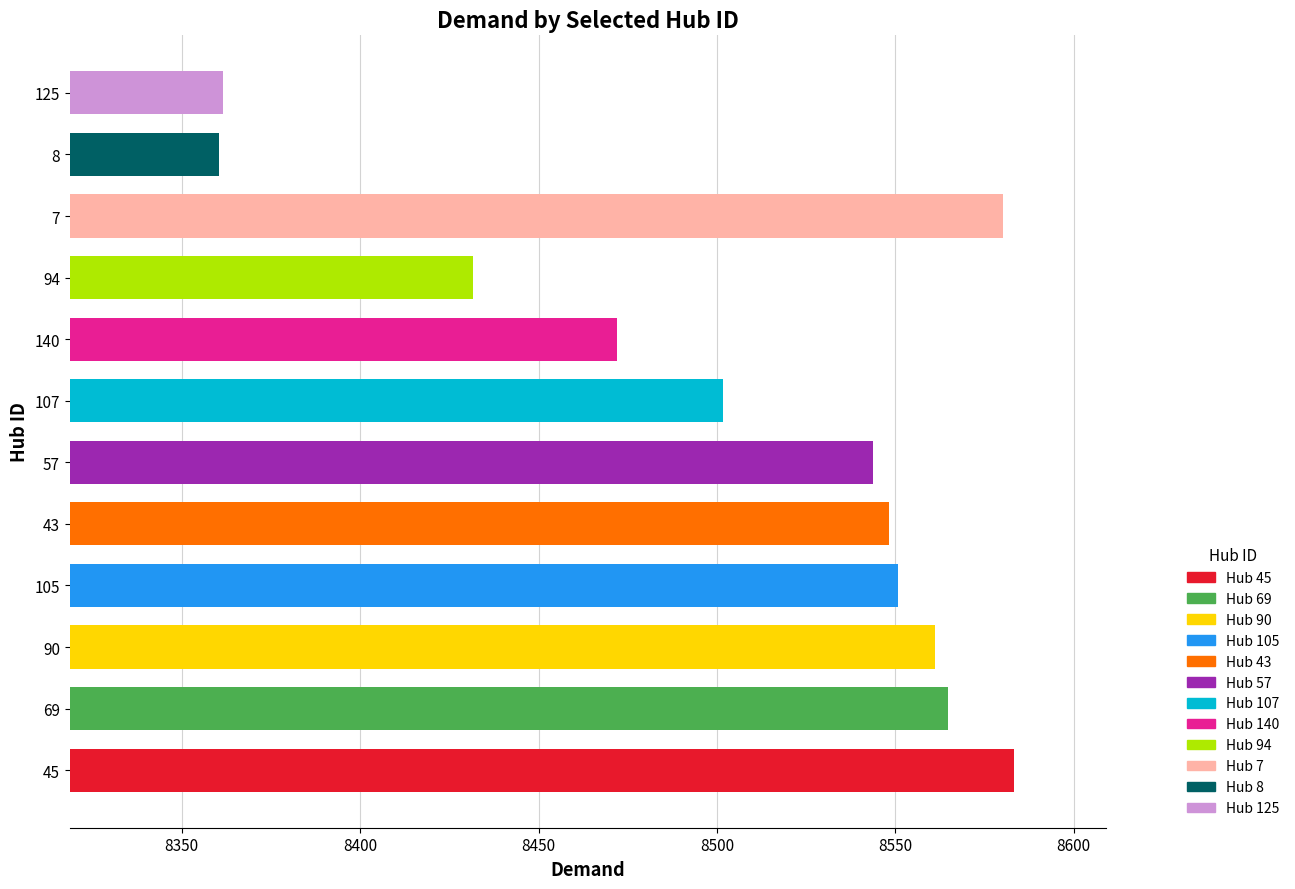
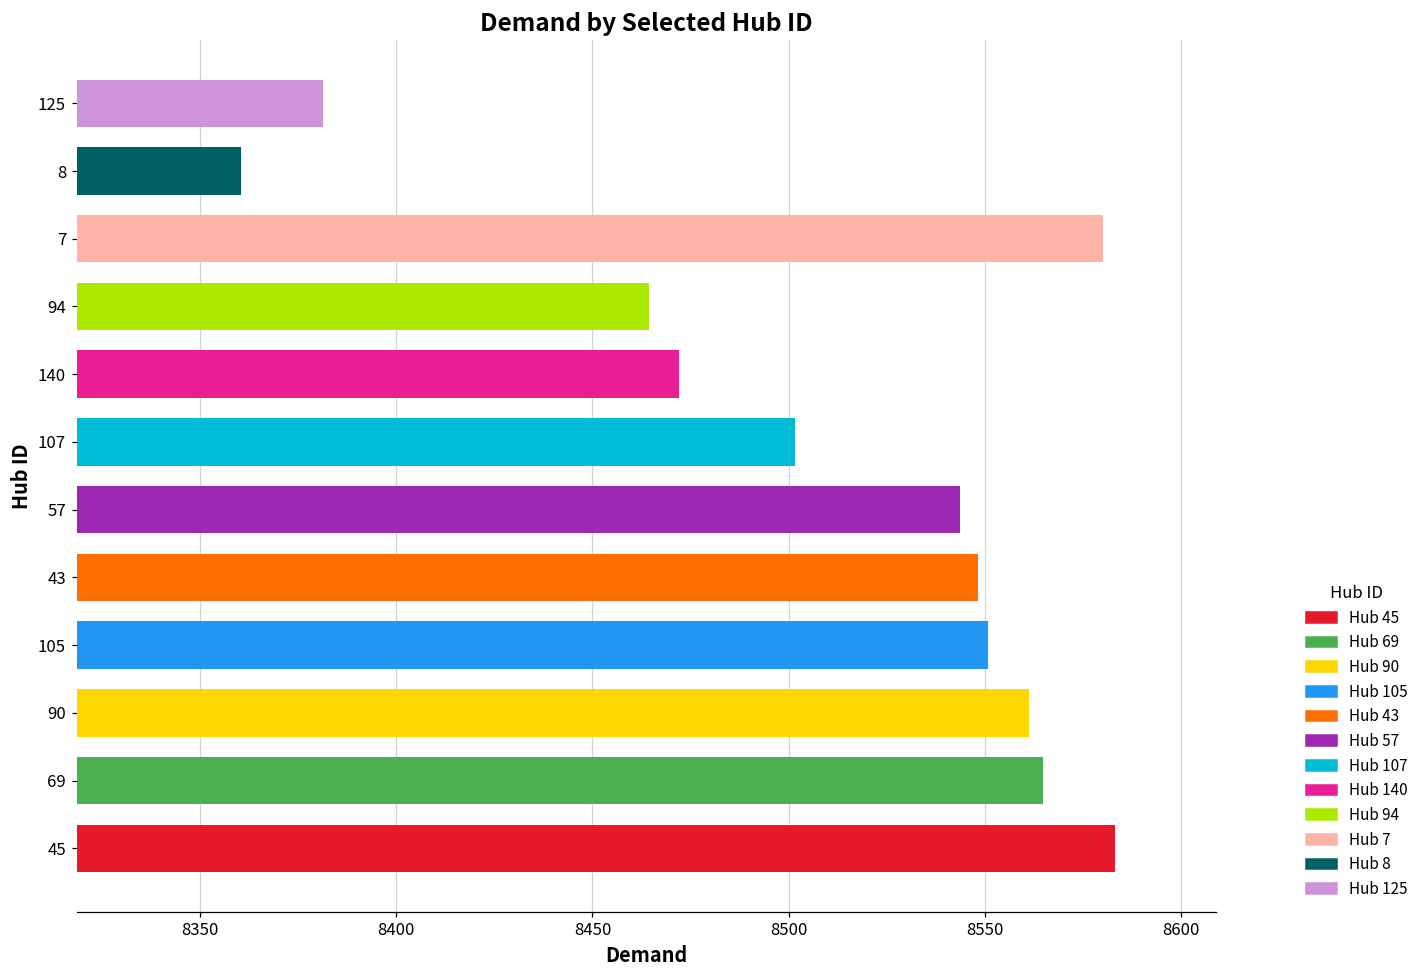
125: 8361 -> 8381
94: 8432 -> 8464
